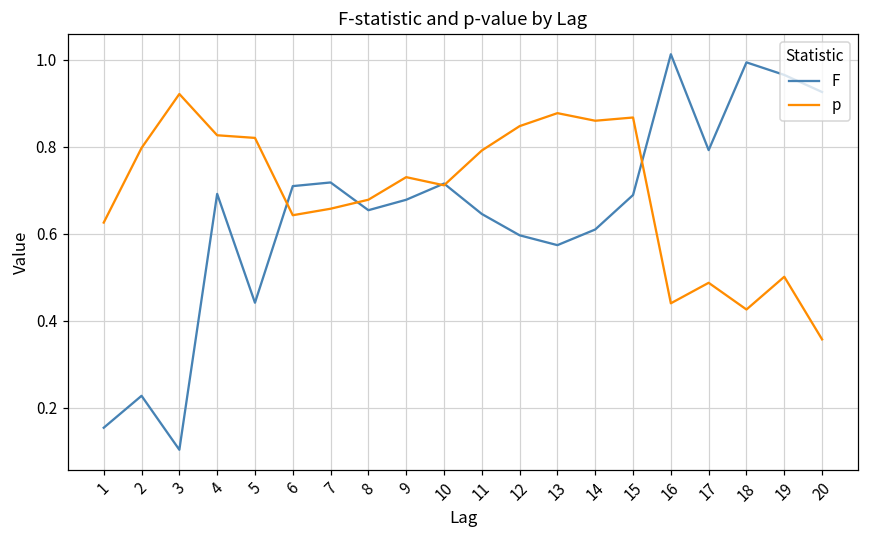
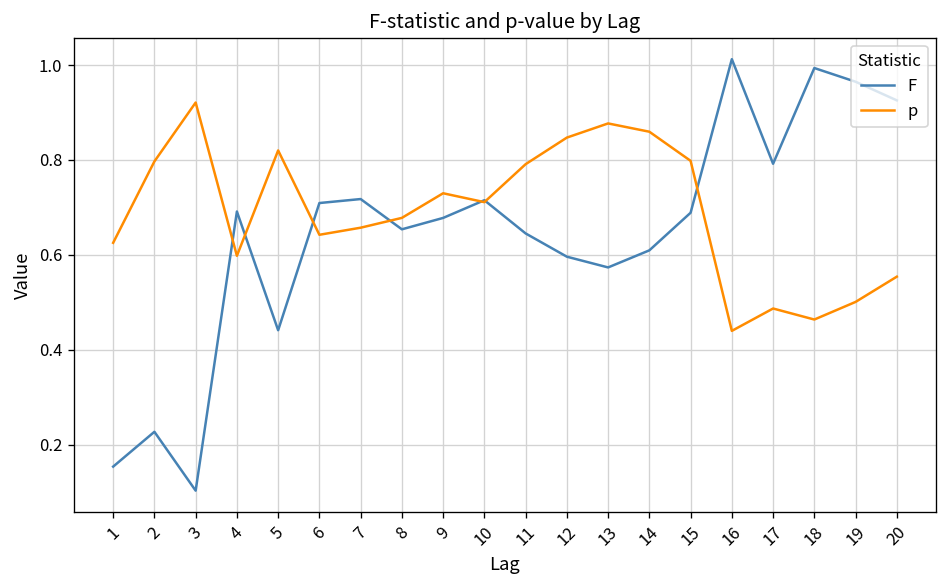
p, 4: 0.83 -> 0.60
p, 15: 0.87 -> 0.80
p, 18: 0.43 -> 0.46
p, 20: 0.36 -> 0.55
